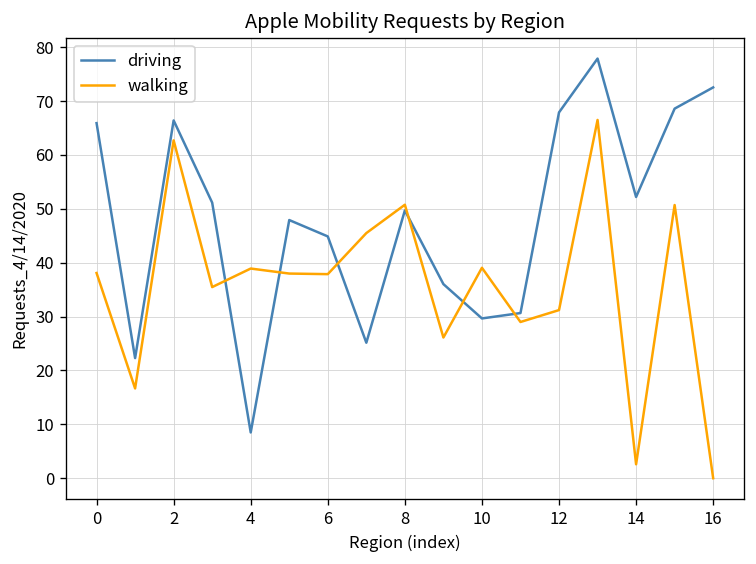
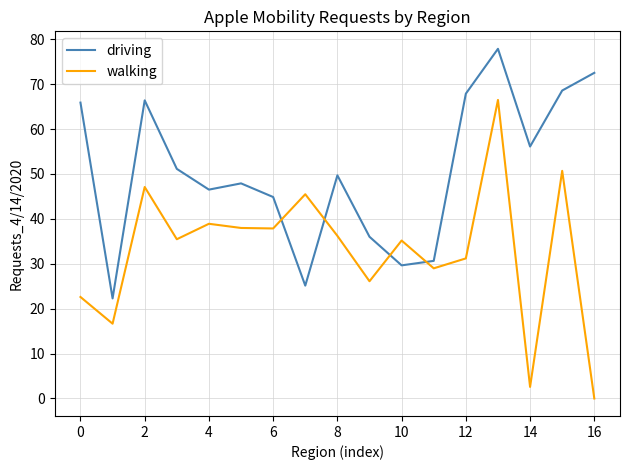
walking, 0: 38 -> 23
walking, 2: 63 -> 47
driving, 4: 8 -> 47
walking, 8: 51 -> 36
walking, 10: 39 -> 35
driving, 14: 52 -> 56
